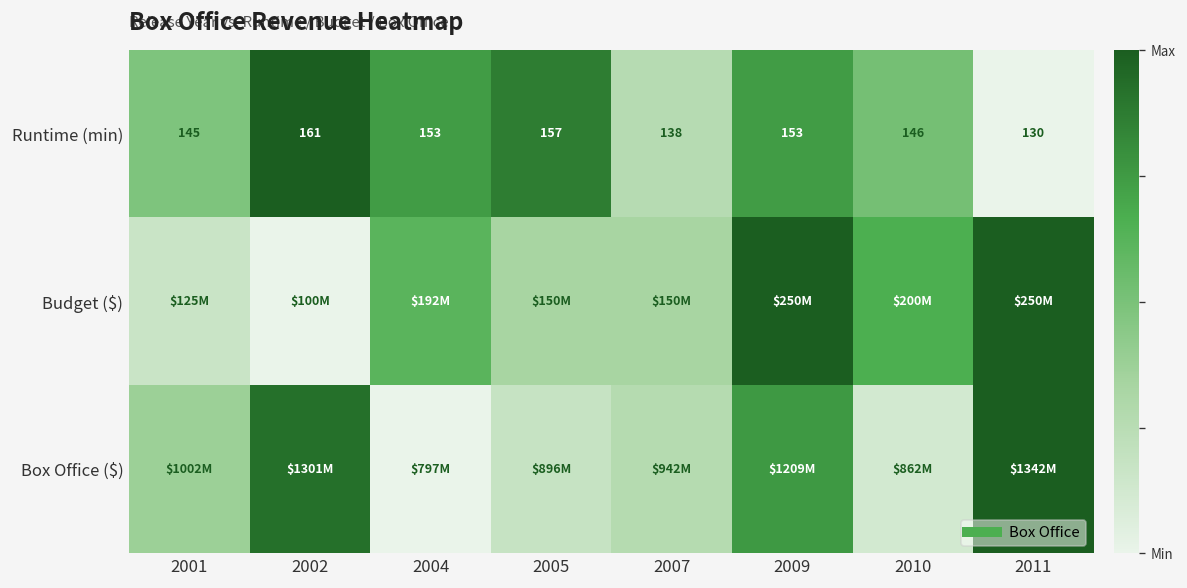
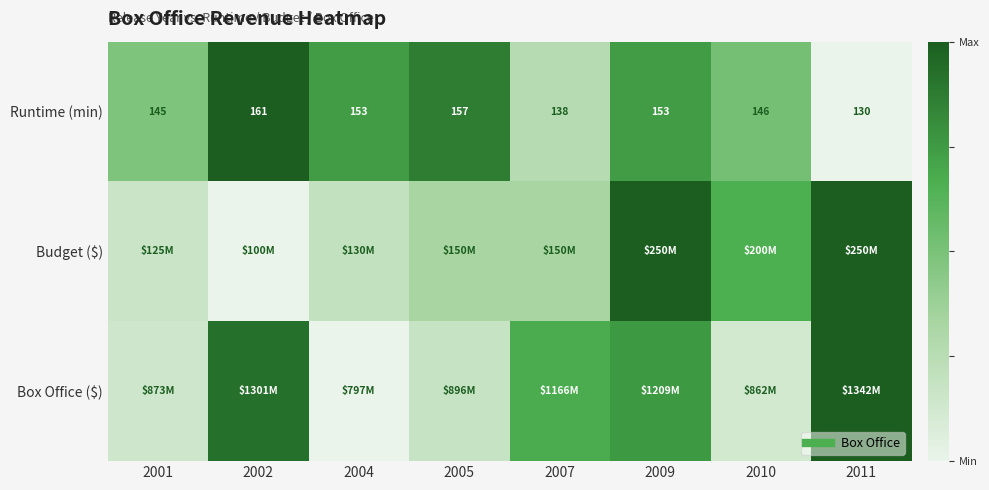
Budget ($), 2004: $192M -> $130M
Box Office ($), 2001: $1002M -> $873M
Box Office ($), 2007: $942M -> $1166M
